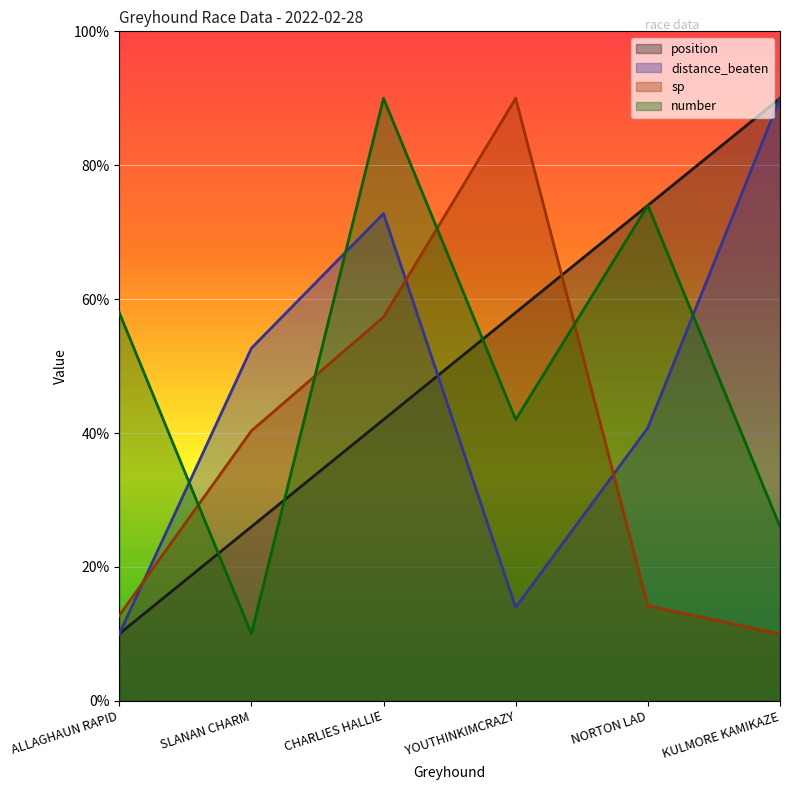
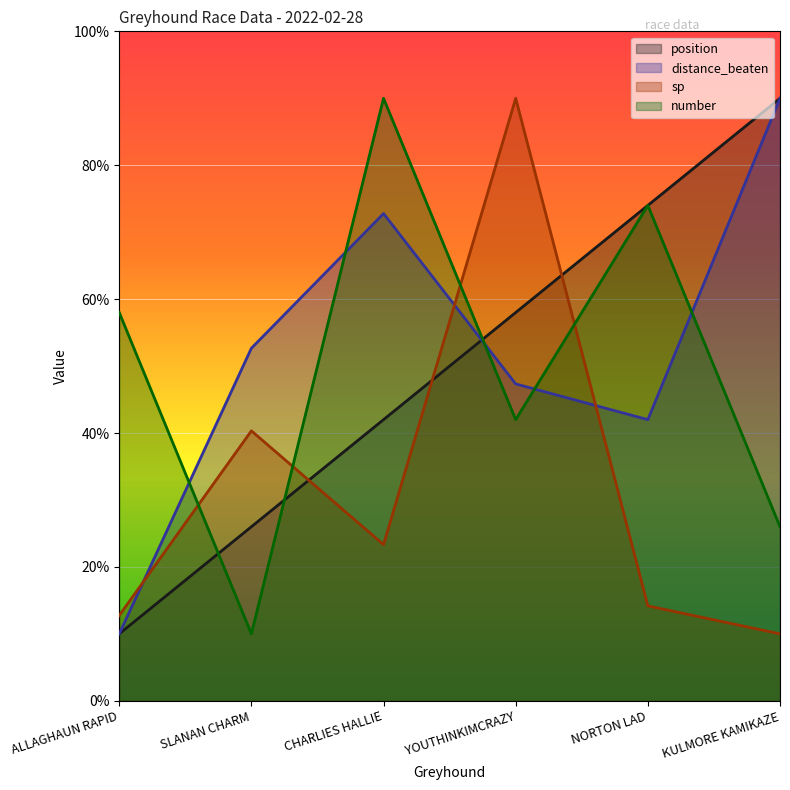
sp, CHARLIES HALLIE: 57% -> 23%
distance_beaten, YOUTHINKIMCRAZY: 14% -> 47%
distance_beaten, NORTON LAD: 41% -> 42%
